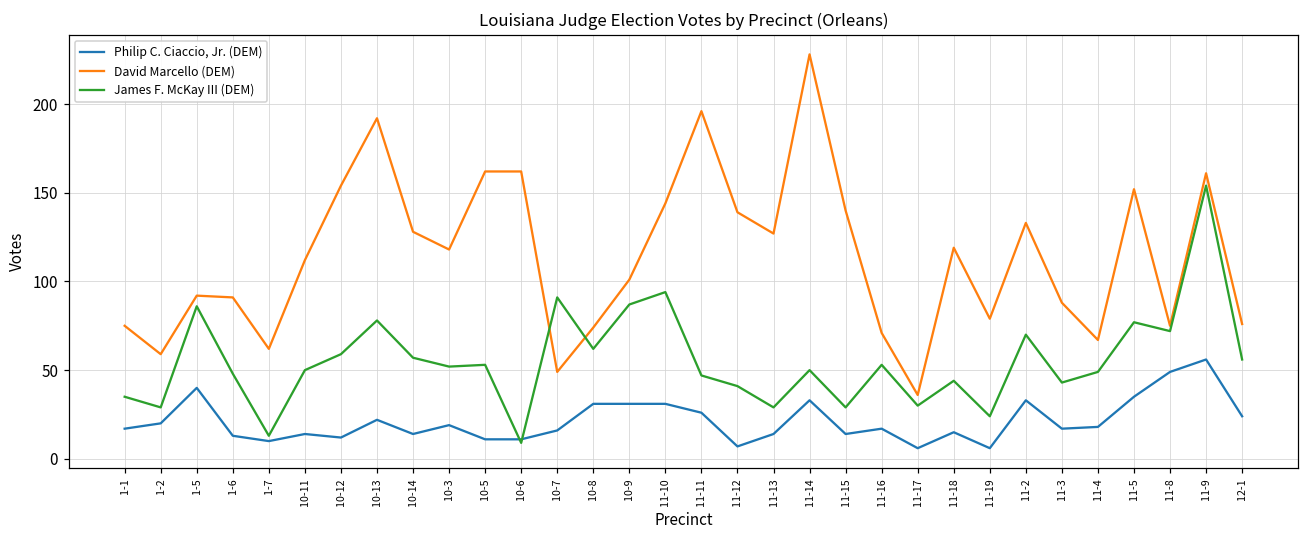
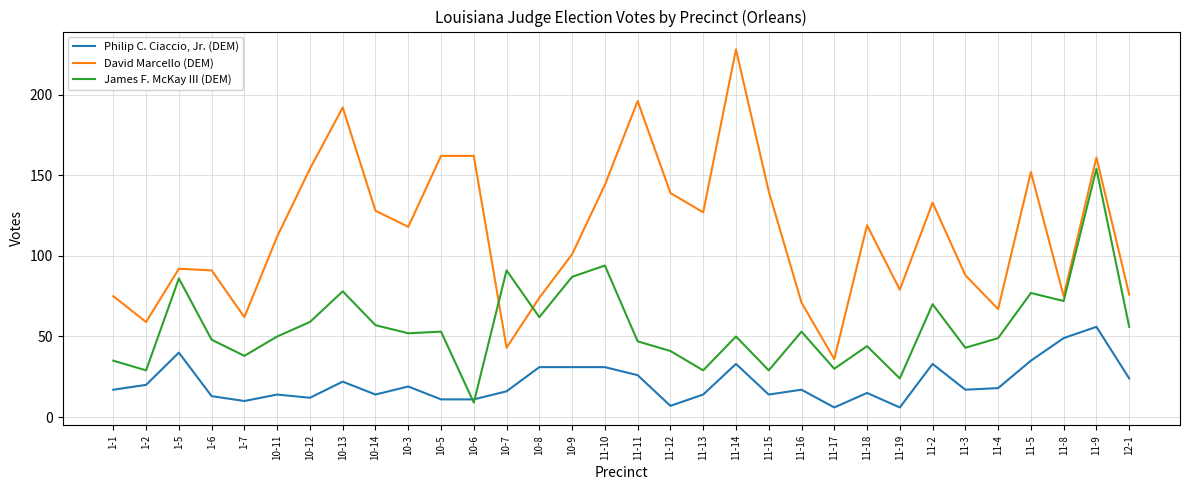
James F. McKay III (DEM), 1-7: 13 -> 38
David Marcello (DEM), 10-7: 49 -> 43
